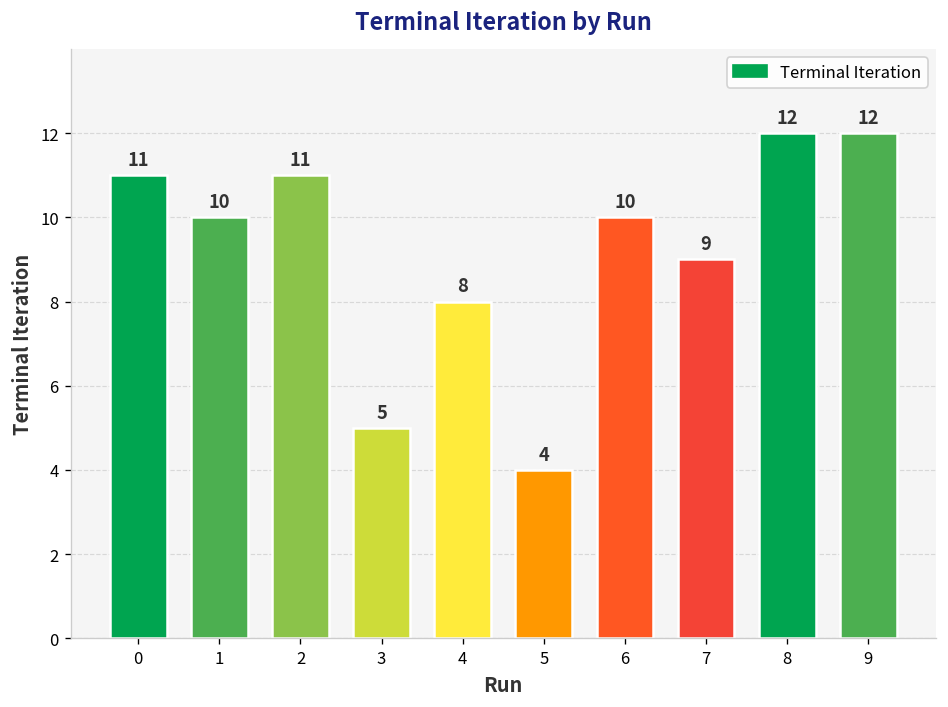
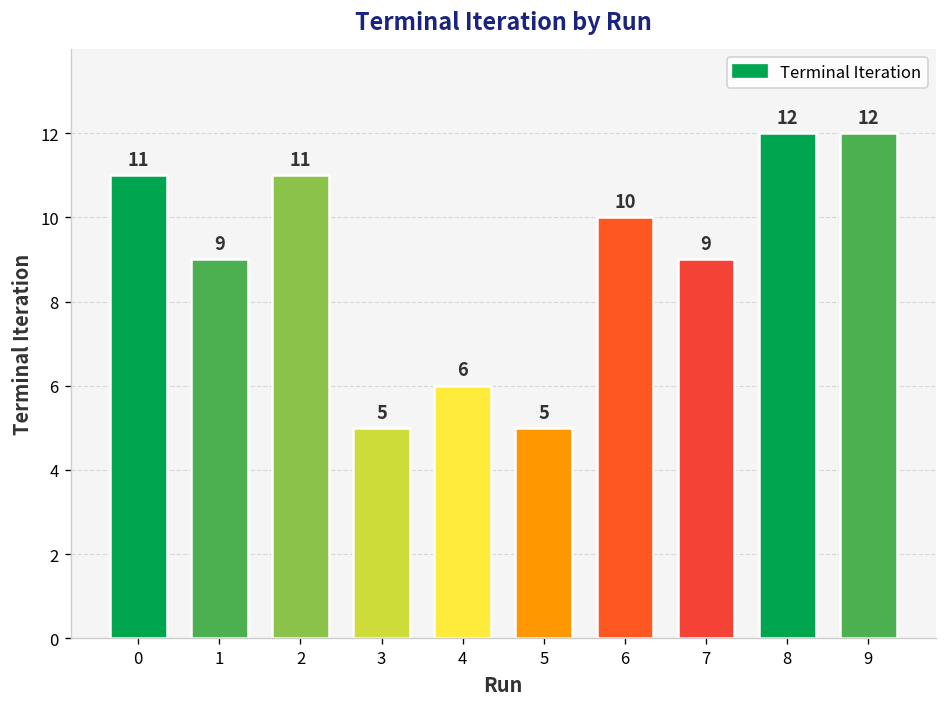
1: 10 -> 9
4: 8 -> 6
5: 4 -> 5
